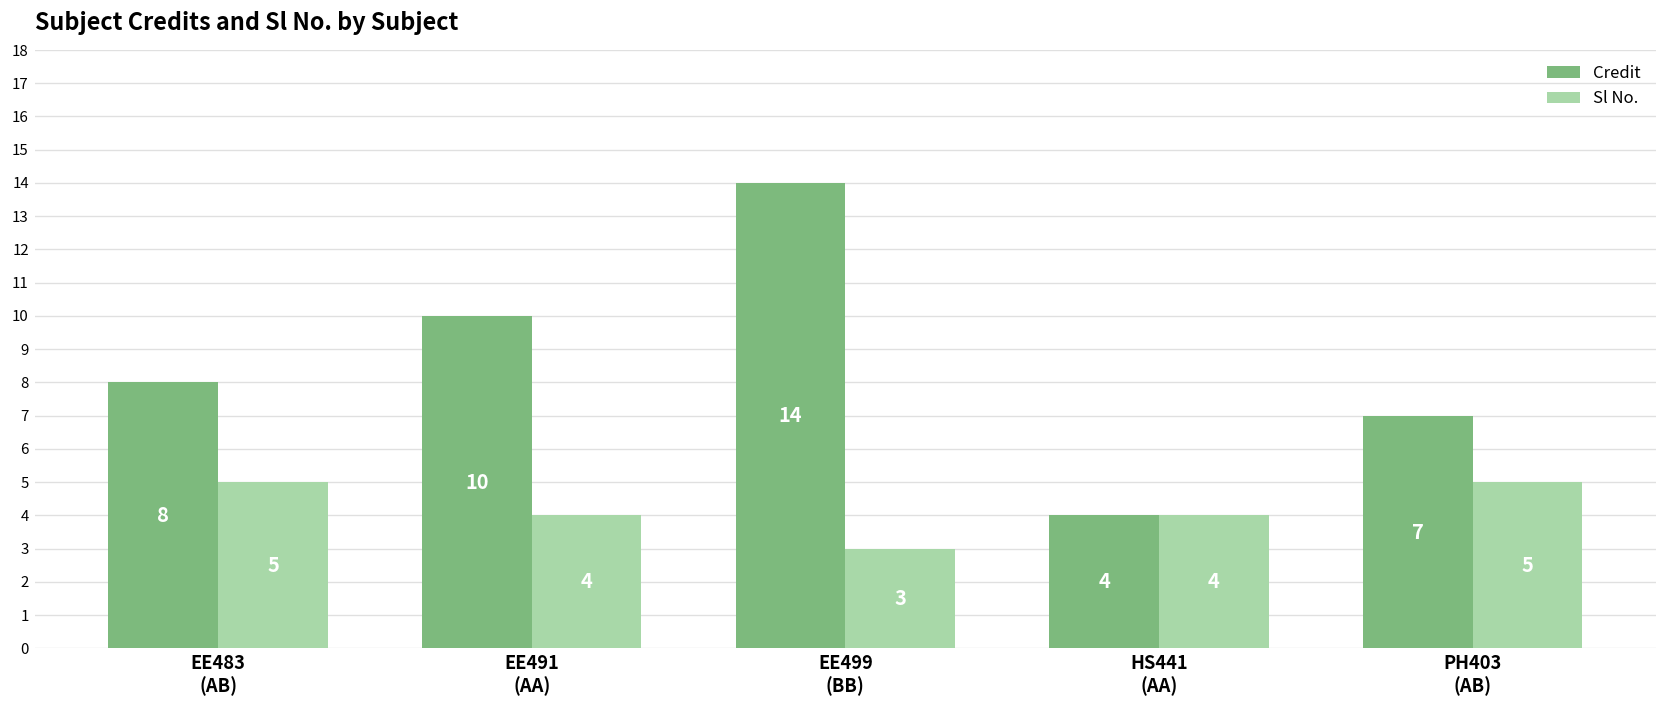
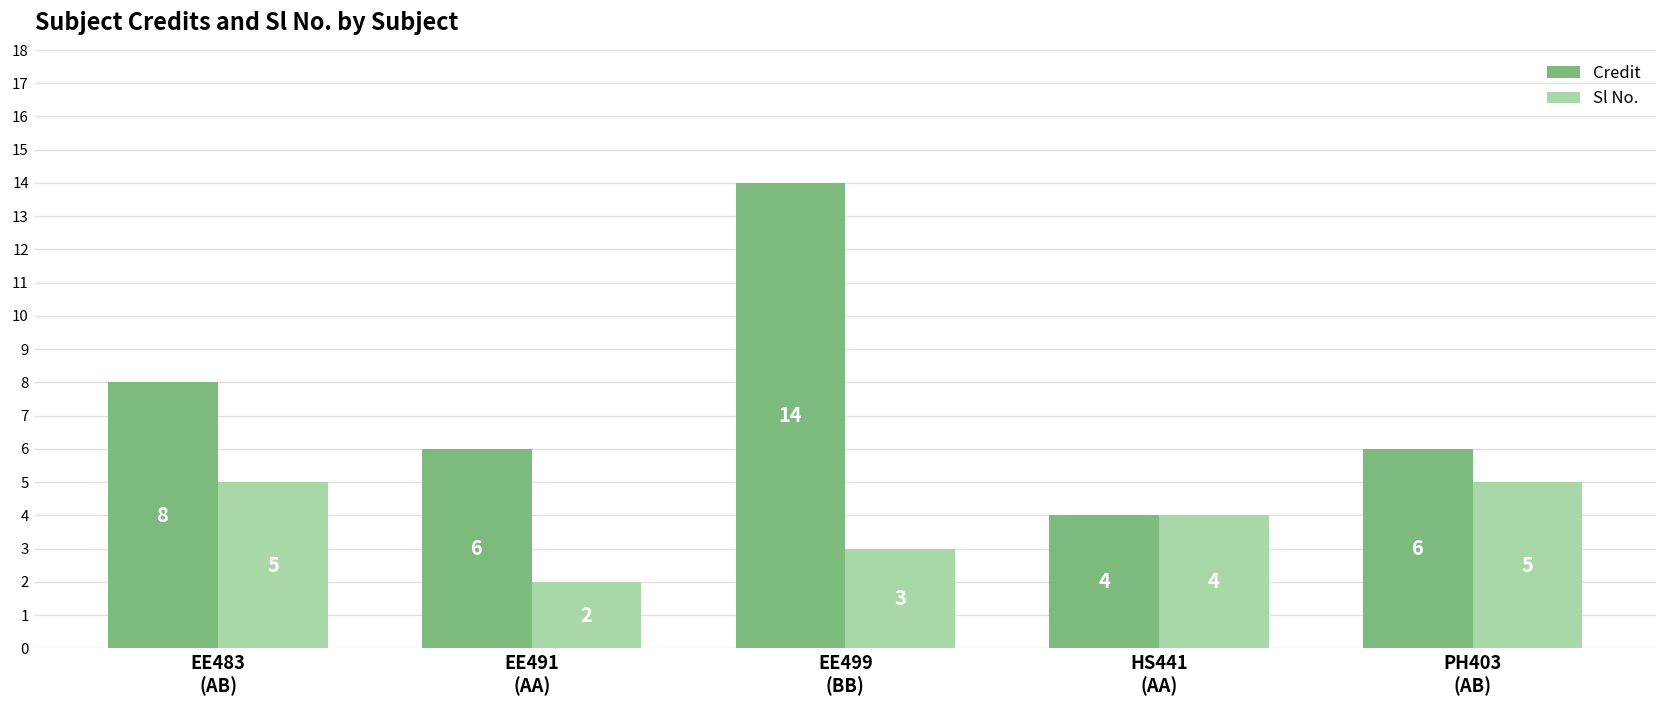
Credit, EE491 (AA): 10 -> 6
Sl No., EE491 (AA): 4 -> 2
Credit, PH403 (AB): 7 -> 6
